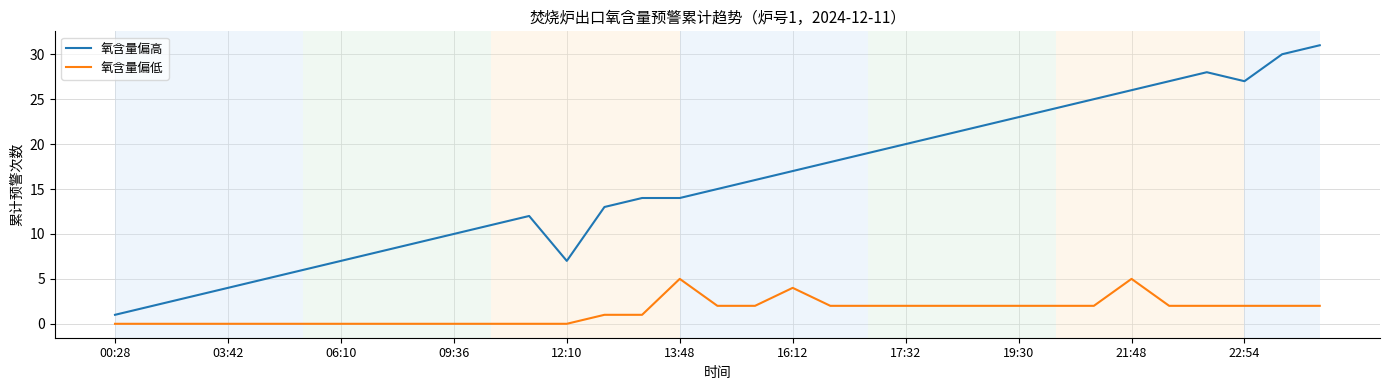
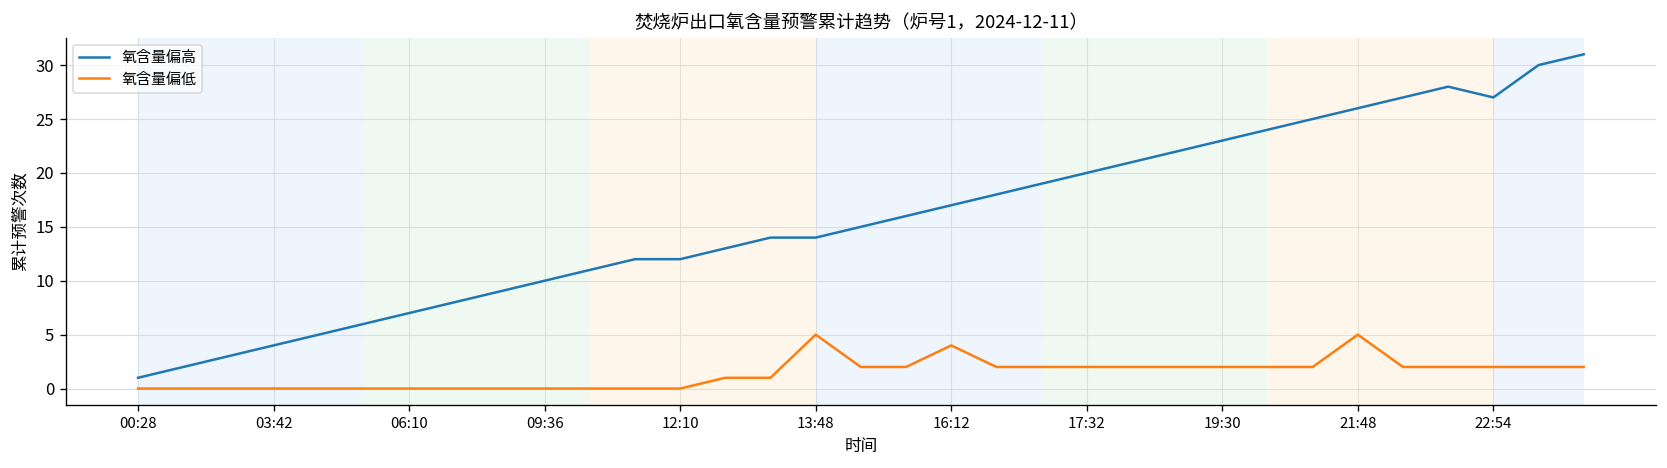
氧含量偏高, 12:10: 7 -> 12
